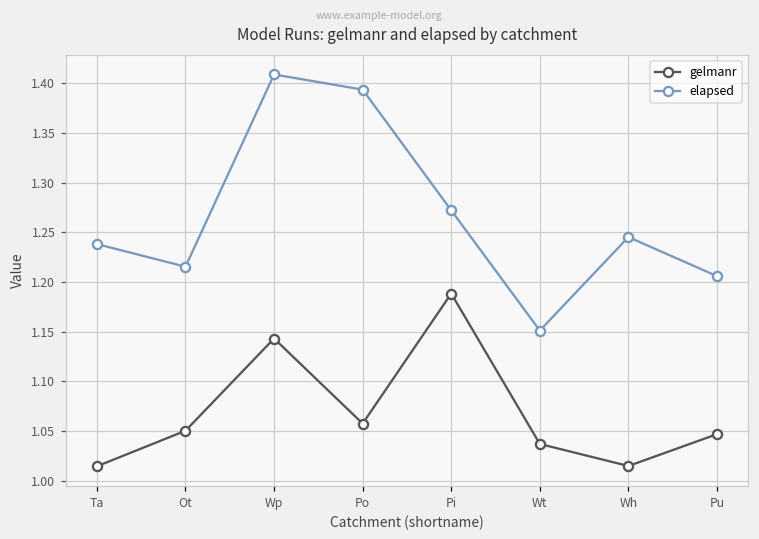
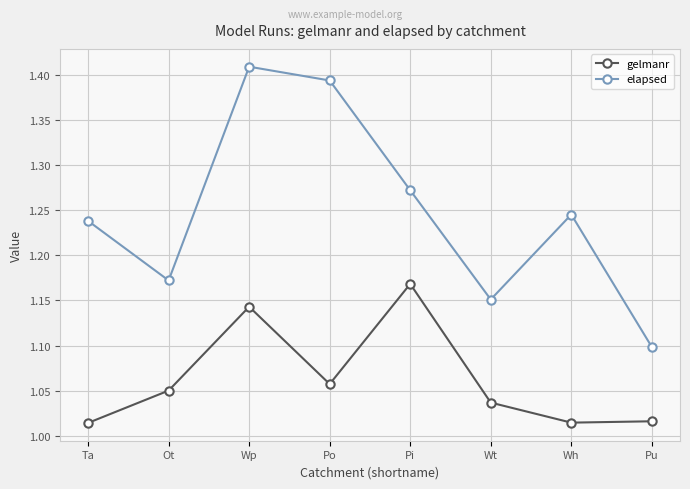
elapsed, Ot: 1.22 -> 1.17
gelmanr, Pi: 1.19 -> 1.17
gelmanr, Pu: 1.05 -> 1.02
elapsed, Pu: 1.21 -> 1.10
